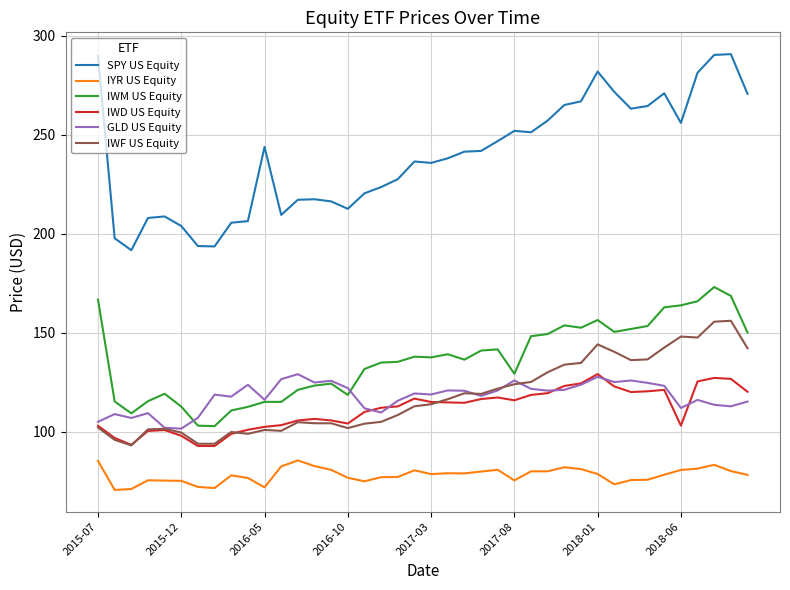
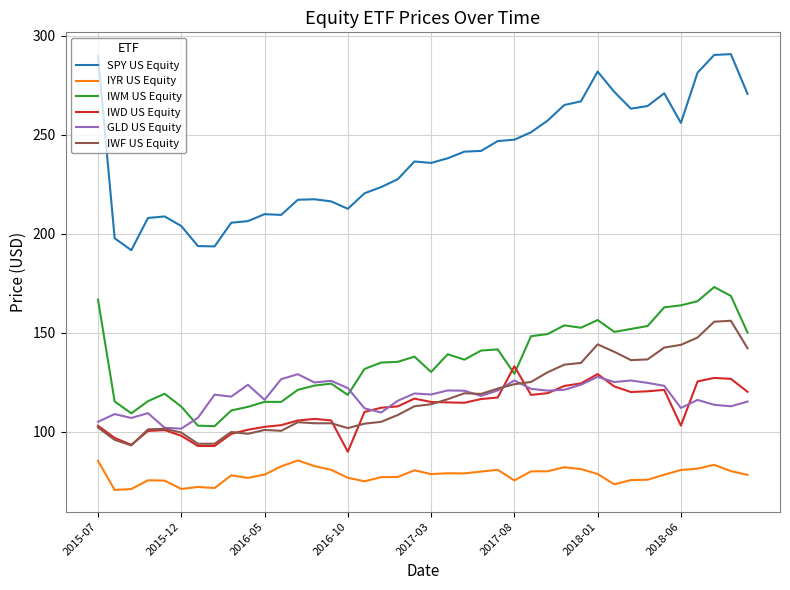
IYR US Equity, 2015-12: 75 -> 71
SPY US Equity, 2016-05: 244 -> 210
IYR US Equity, 2016-05: 72 -> 78
IWD US Equity, 2016-10: 104 -> 90
IWM US Equity, 2017-03: 137 -> 130
SPY US Equity, 2017-08: 252 -> 247
IWD US Equity, 2017-08: 116 -> 133
IWF US Equity, 2018-06: 148 -> 144
